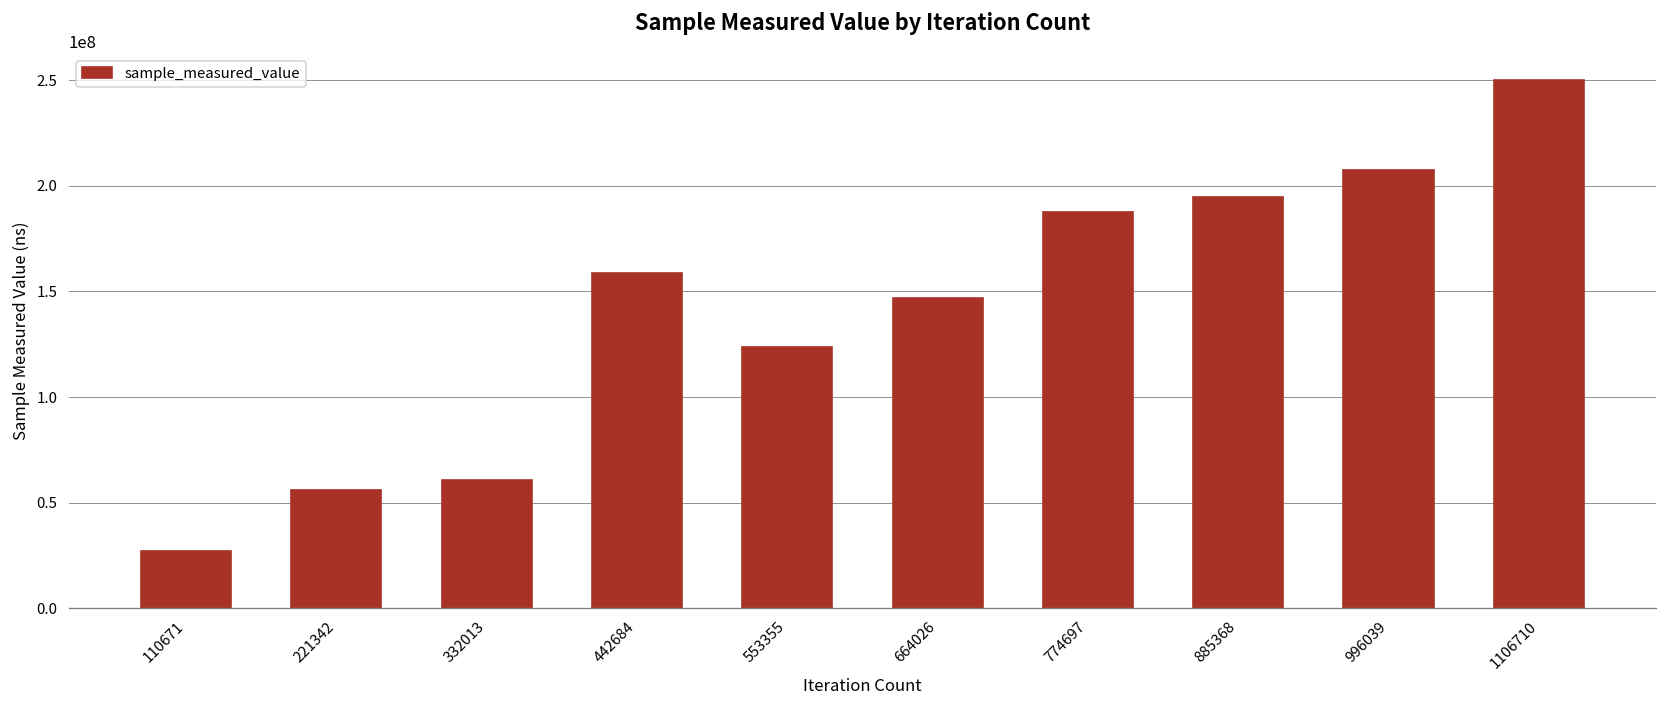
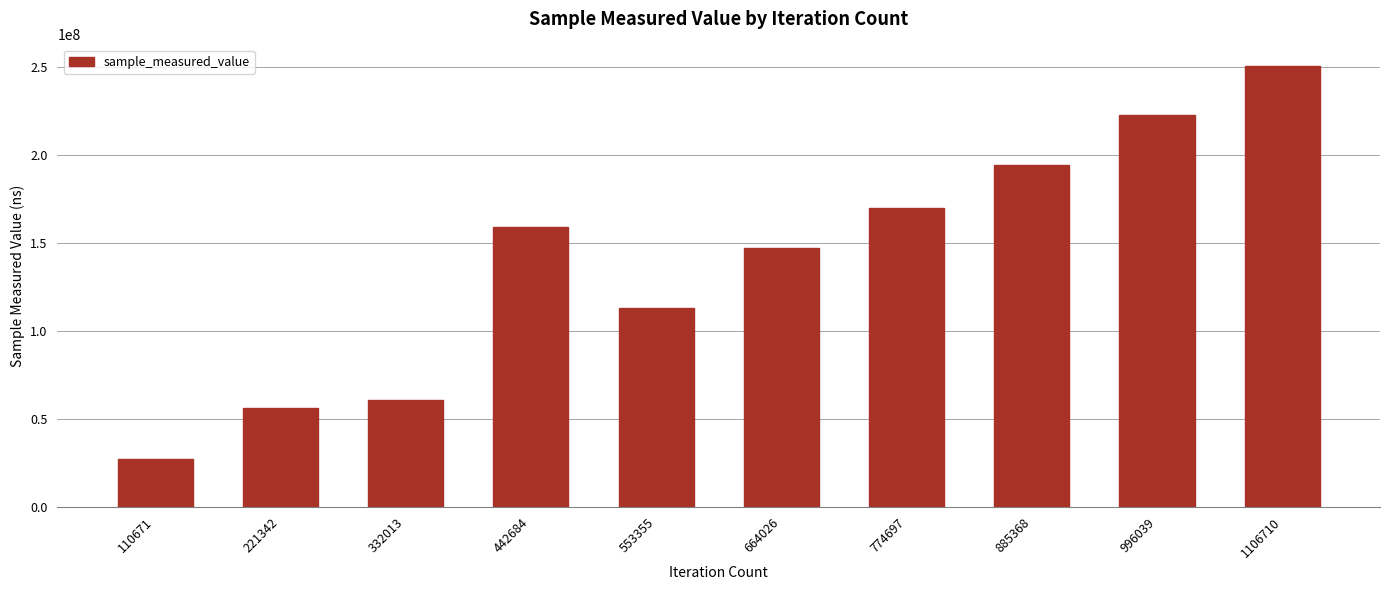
553355: 124000000 -> 113000000
774697: 188000000 -> 170000000
996039: 207000000 -> 223000000
